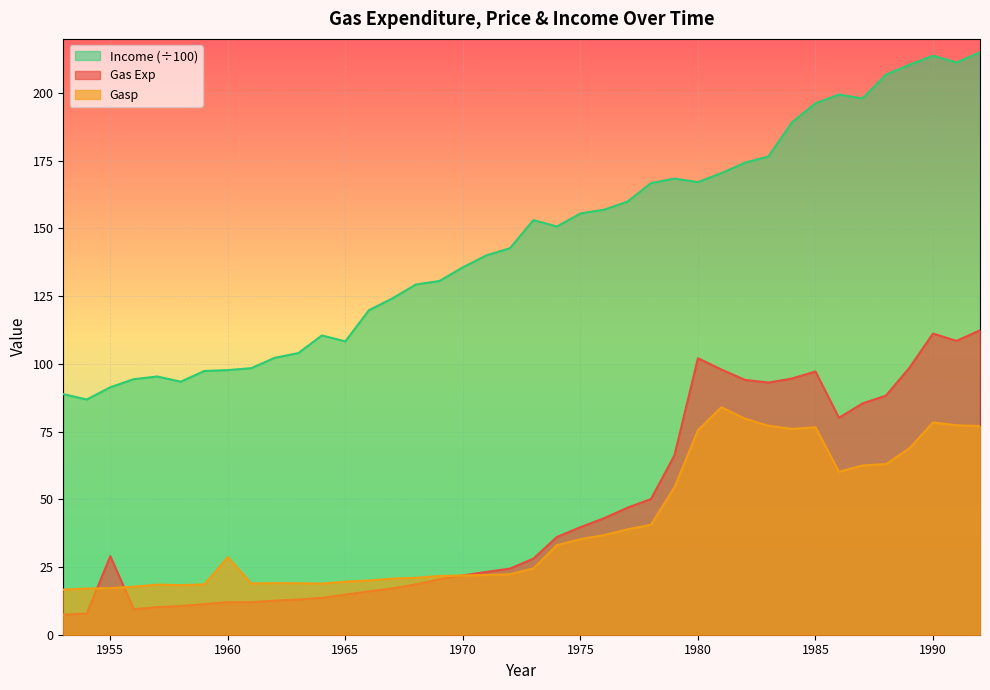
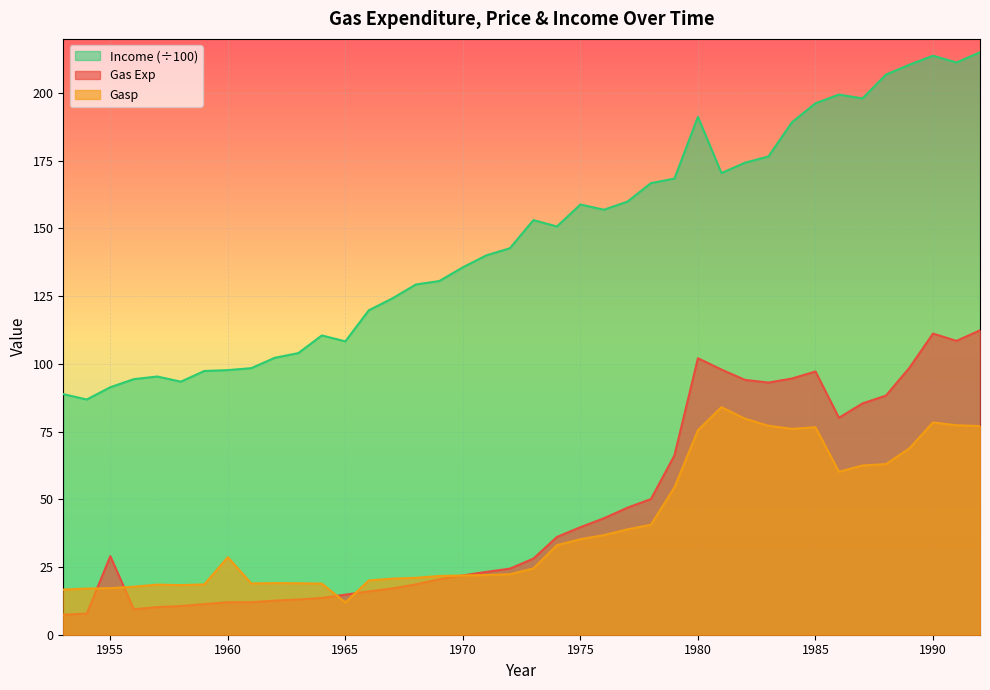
Gasp, 1965: 20 -> 12
Income (÷100), 1975: 156 -> 159
Income (÷100), 1980: 167 -> 191
